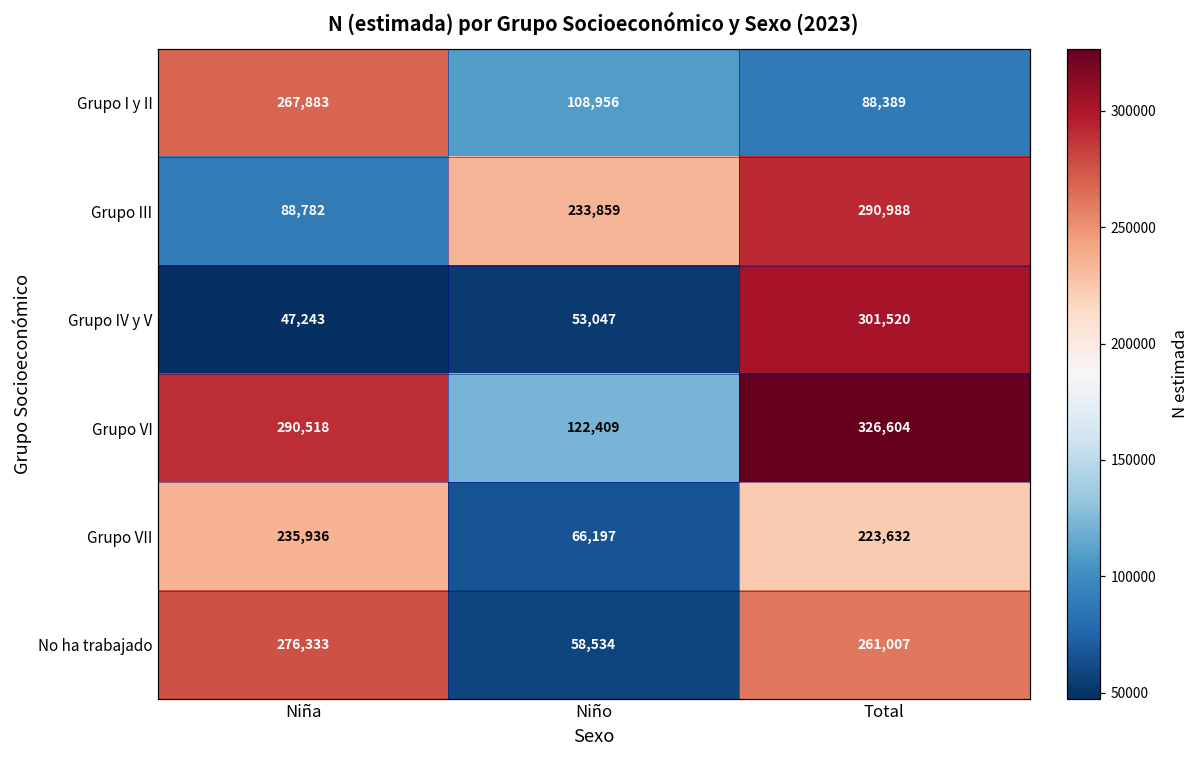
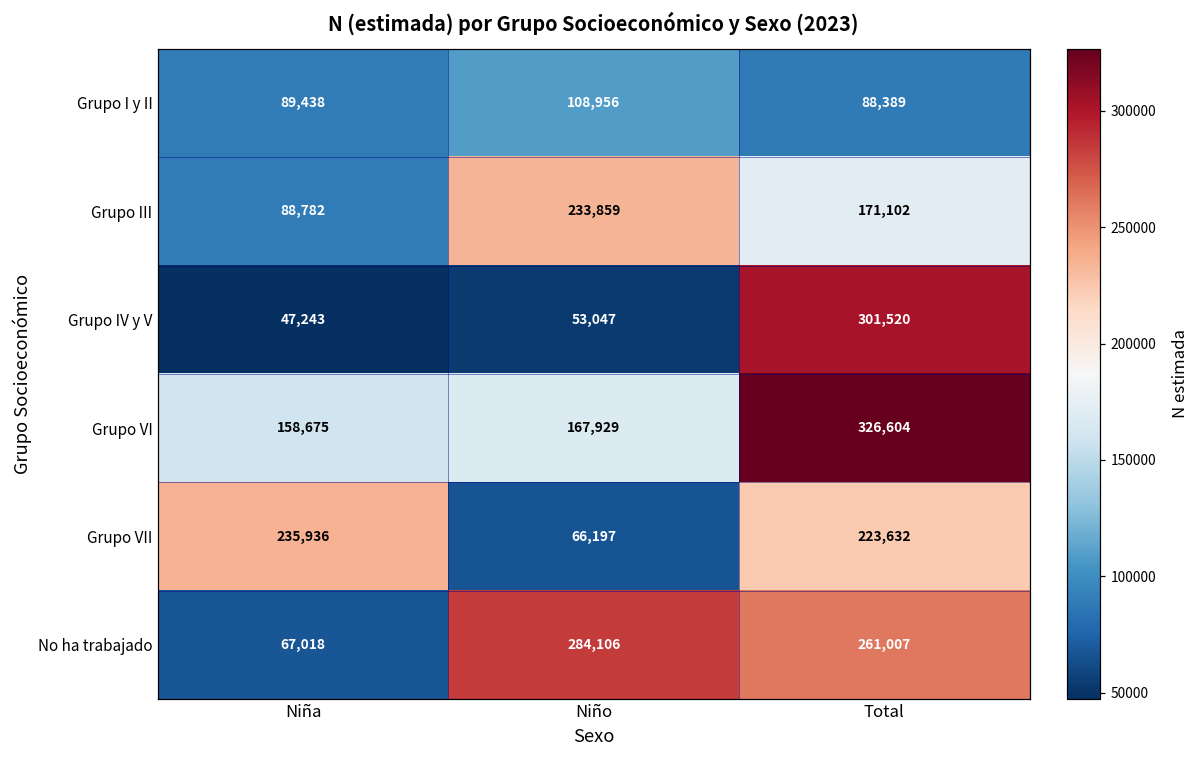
Grupo I y II, Niña: 267,883 -> 89,438
Grupo III, Total: 290,988 -> 171,102
Grupo VI, Niña: 290,518 -> 158,675
Grupo VI, Niño: 122,409 -> 167,929
No ha trabajado, Niña: 276,333 -> 67,018
No ha trabajado, Niño: 58,534 -> 284,106
